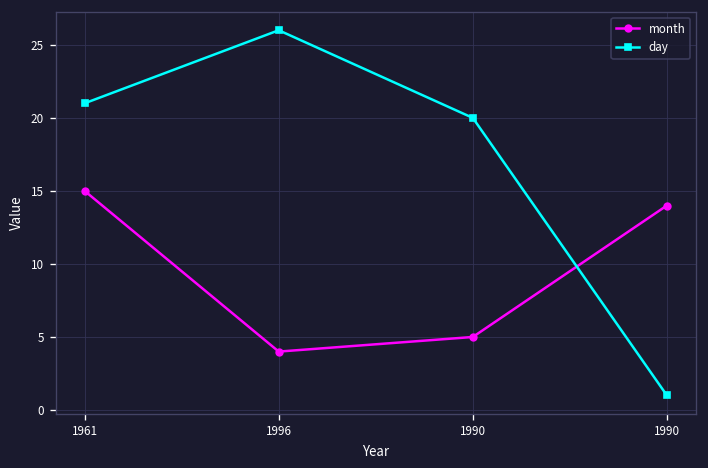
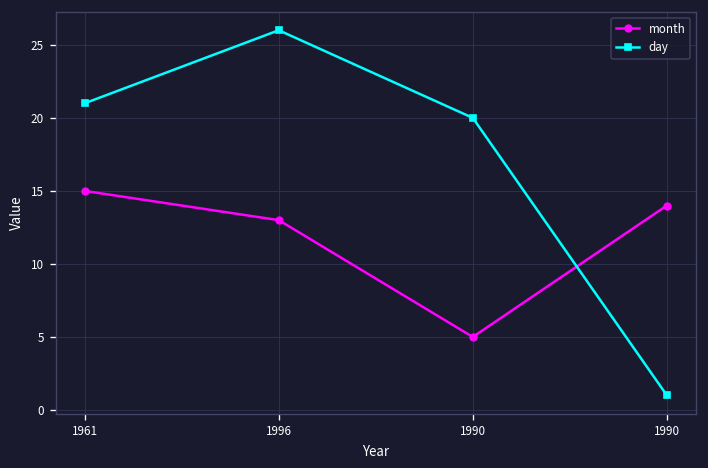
month, 1996: 4 -> 13
